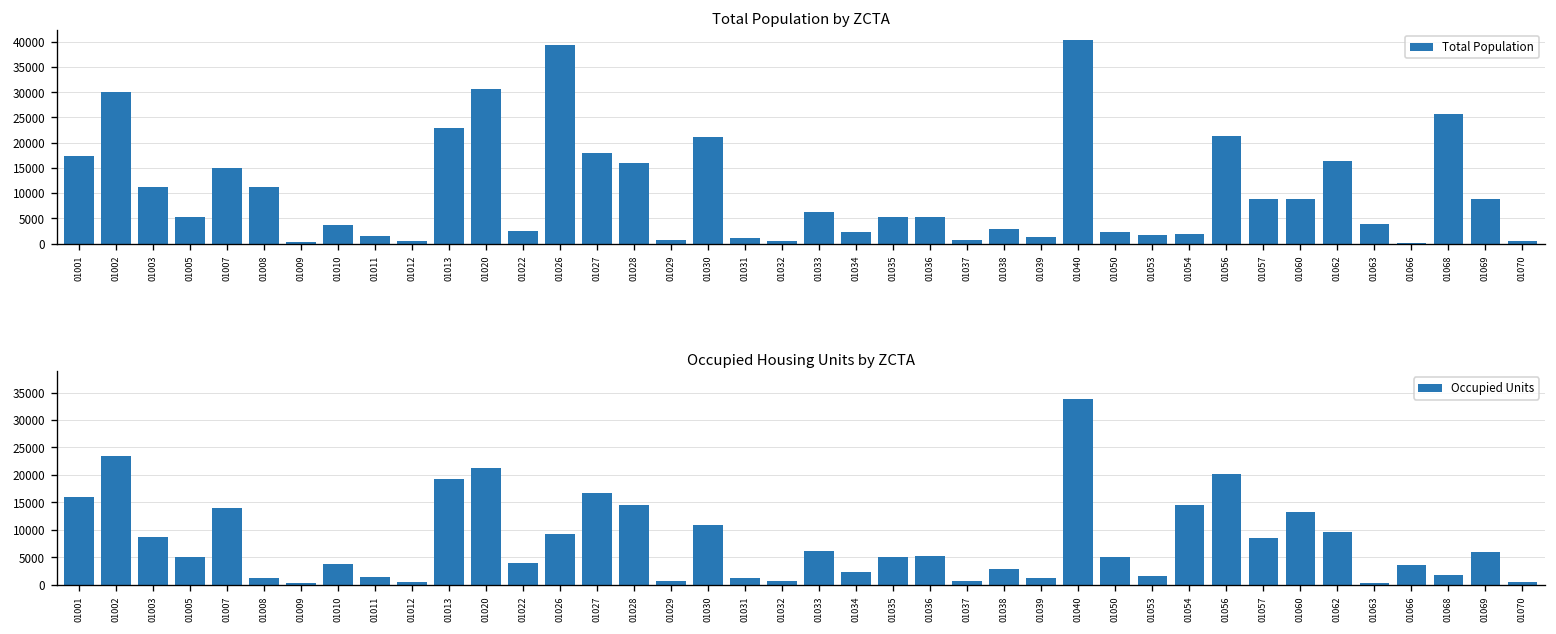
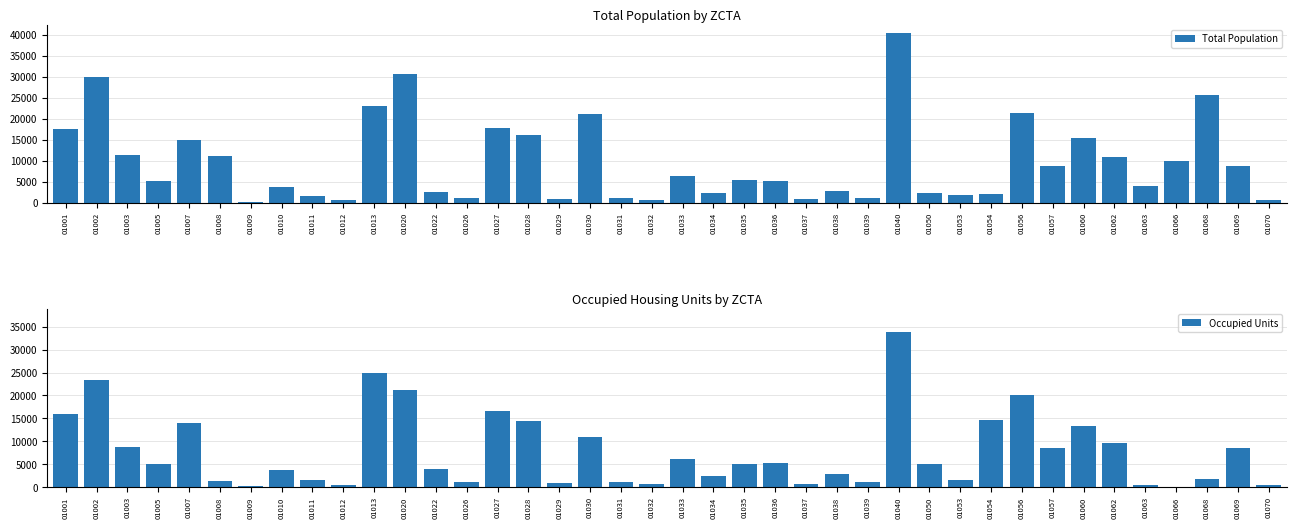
Total Population by ZCTA, 01026: 39000 -> 1000
Total Population by ZCTA, 01060: 9000 -> 15000
Total Population by ZCTA, 01062: 16000 -> 11000
Total Population by ZCTA, 01066: 0 -> 10000
Occupied Housing Units by ZCTA, 01013: 19000 -> 25000
Occupied Housing Units by ZCTA, 01026: 9000 -> 1000
Occupied Housing Units by ZCTA, 01066: 4000 -> 0
Occupied Housing Units by ZCTA, 01069: 6000 -> 9000
